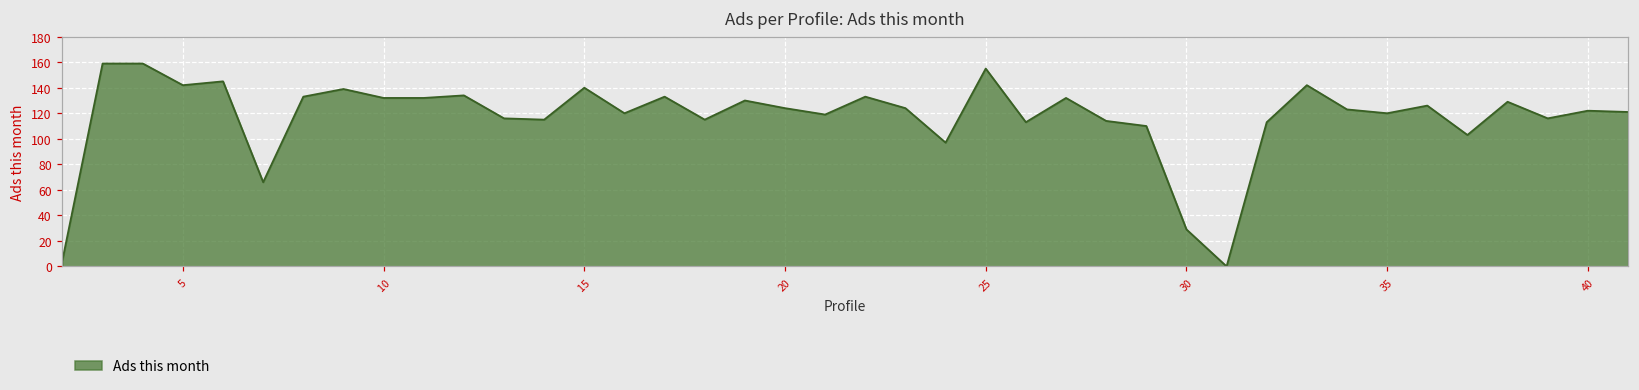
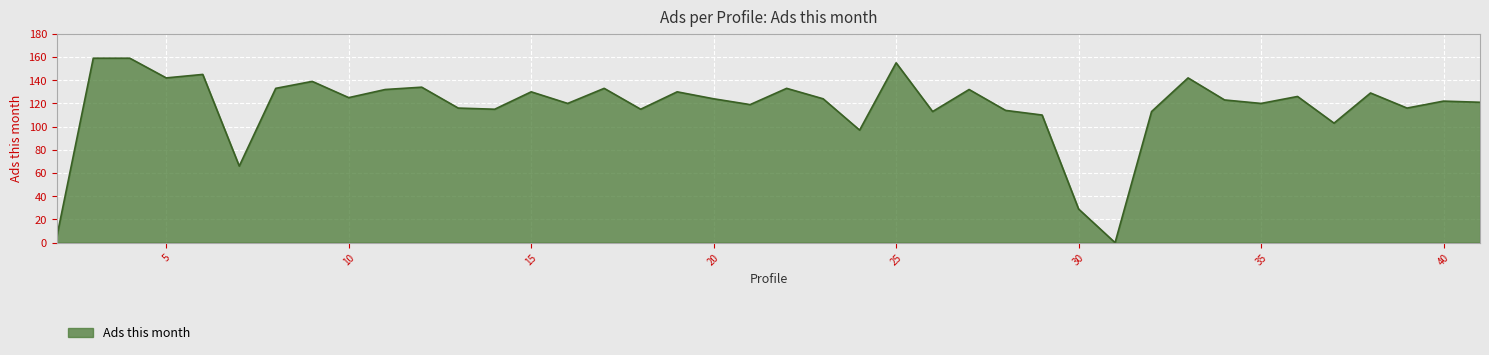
10: 132 -> 125
15: 140 -> 130
